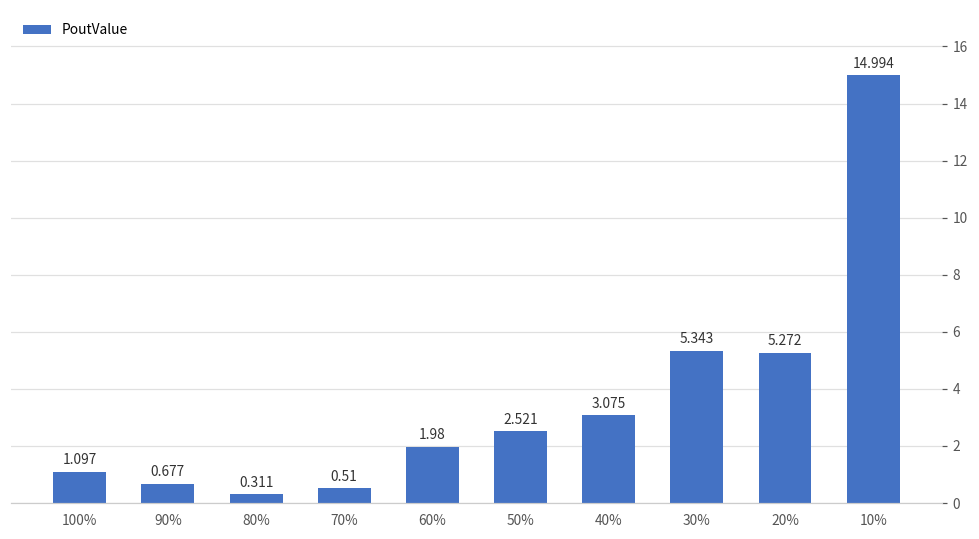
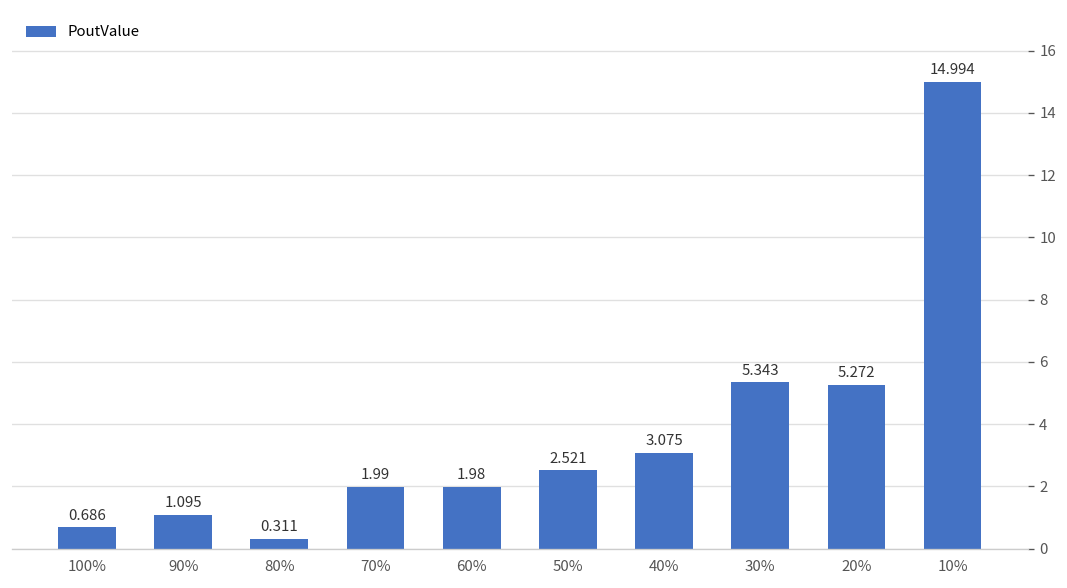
100%: 1.097 -> 0.686
90%: 0.677 -> 1.095
70%: 0.51 -> 1.99
